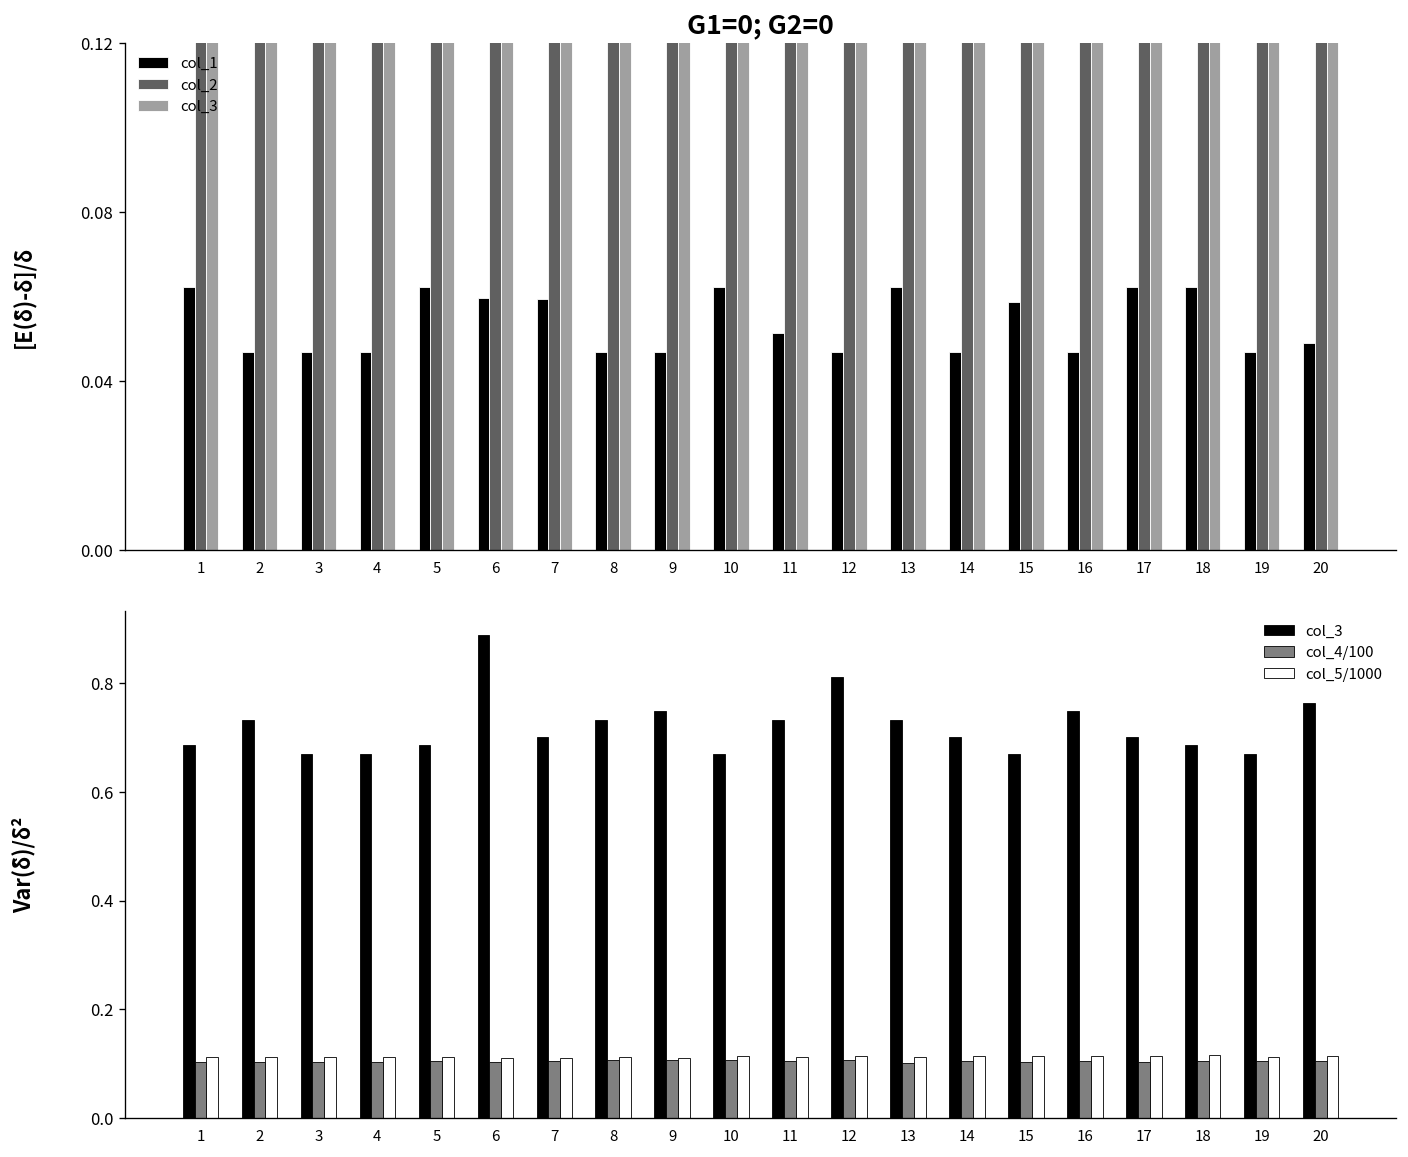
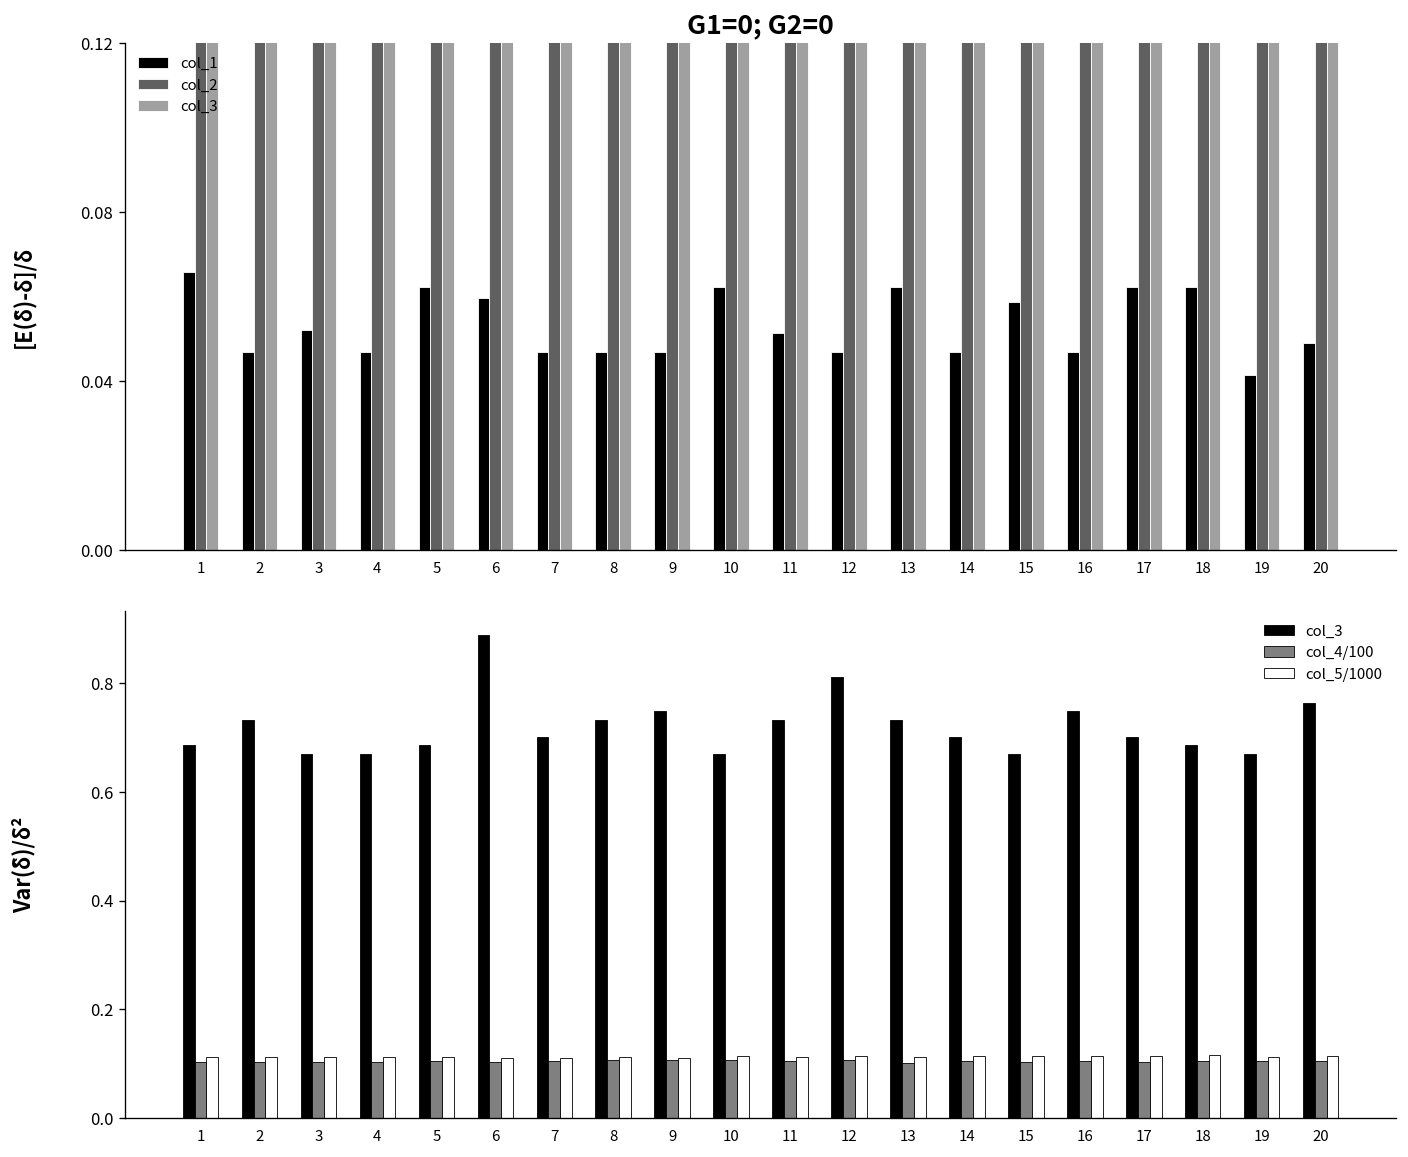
G1=0; G2=0, col_1, 1: 0.062 -> 0.066
G1=0; G2=0, col_1, 3: 0.047 -> 0.052
G1=0; G2=0, col_1, 7: 0.060 -> 0.047
G1=0; G2=0, col_1, 19: 0.047 -> 0.041
